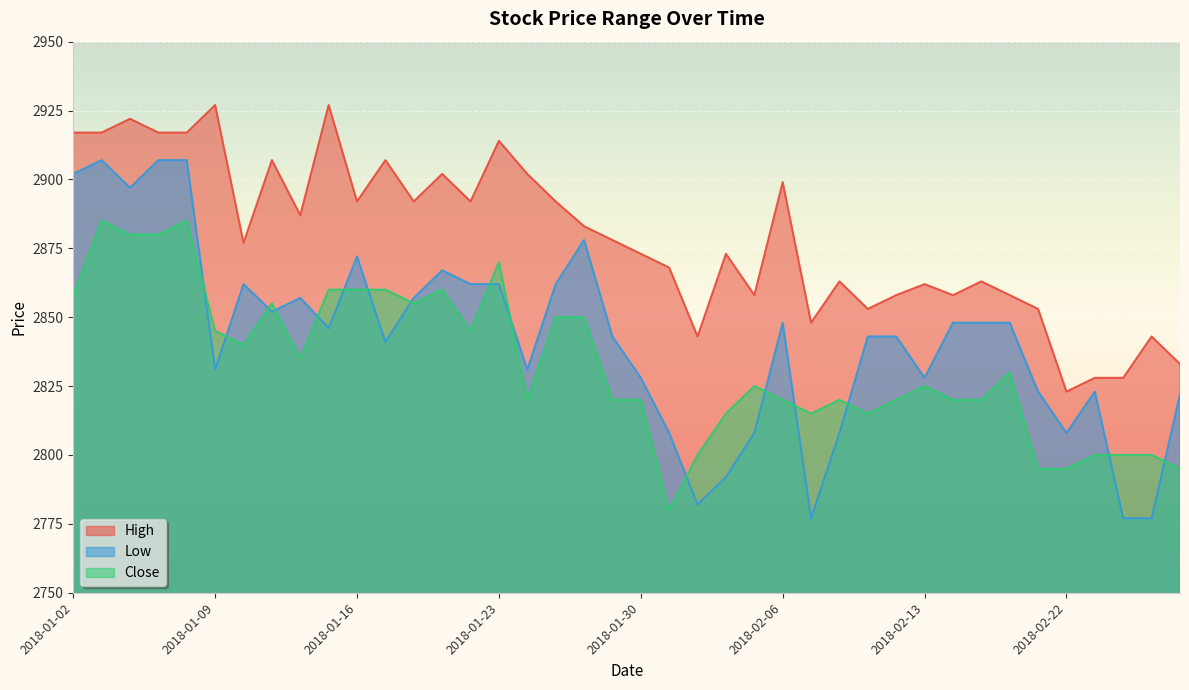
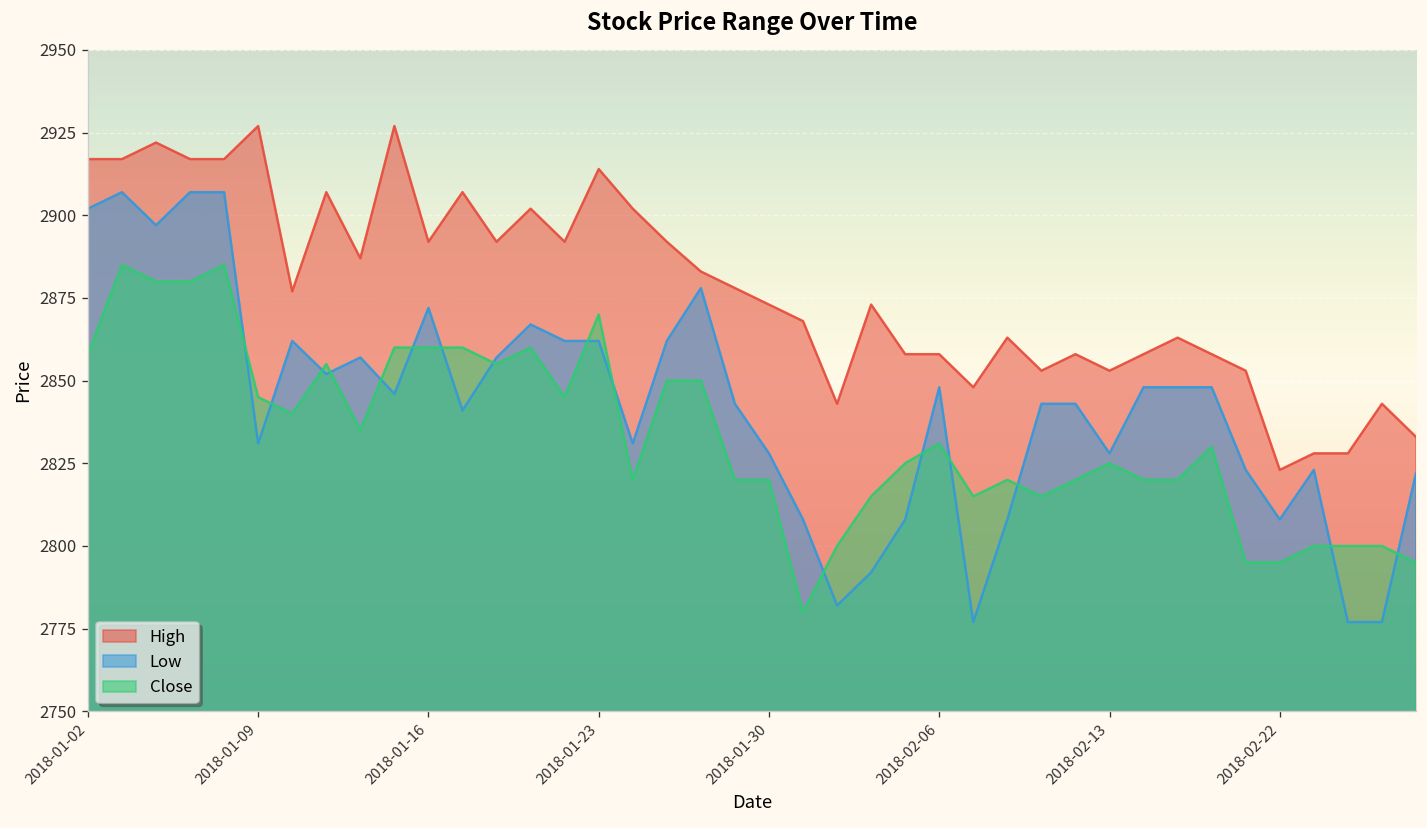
High, 2018-02-06: 2899 -> 2858
Close, 2018-02-06: 2820 -> 2831
High, 2018-02-13: 2862 -> 2853
